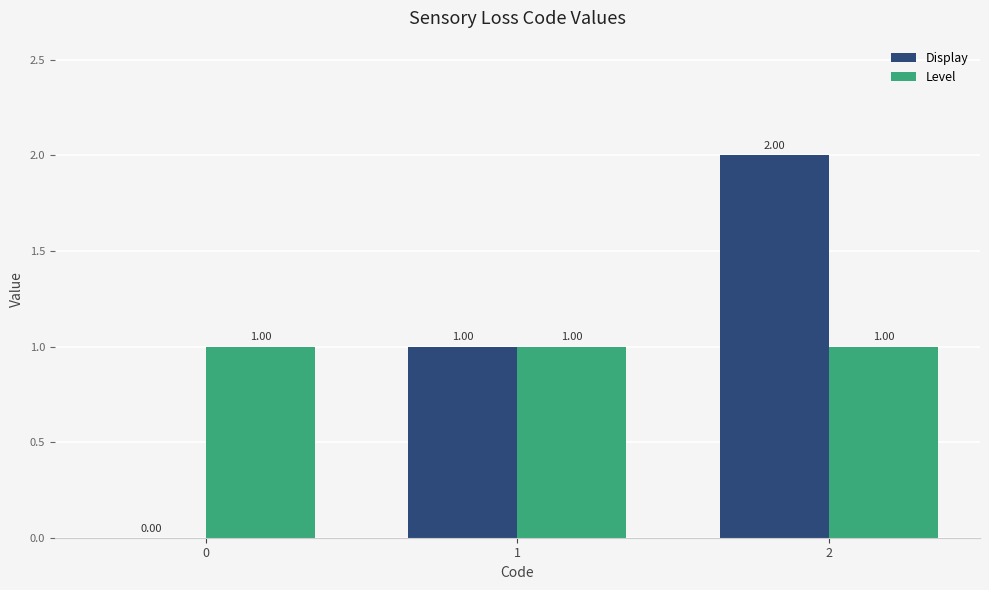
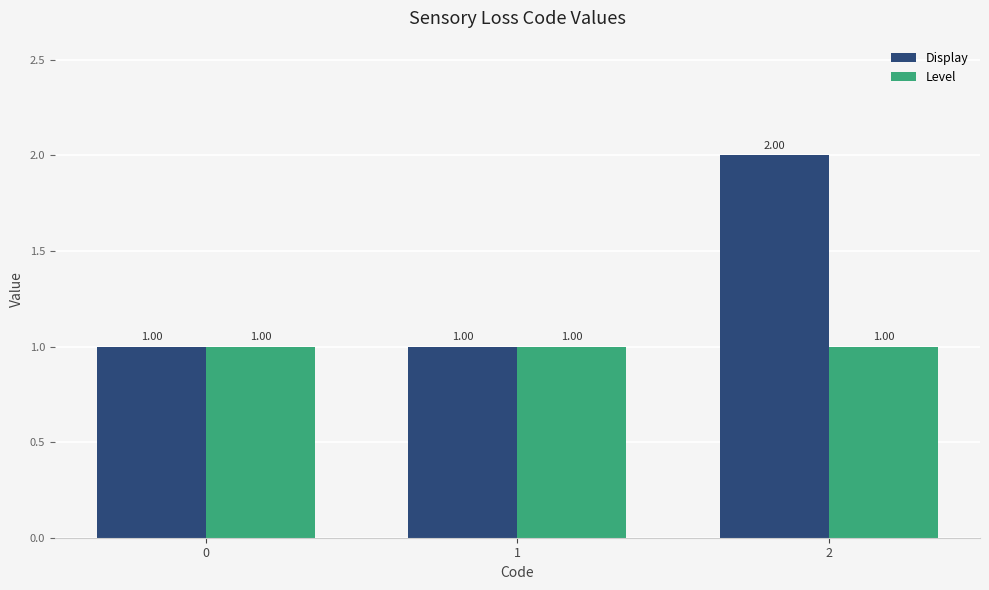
Display, 0: 0.00 -> 1.00
